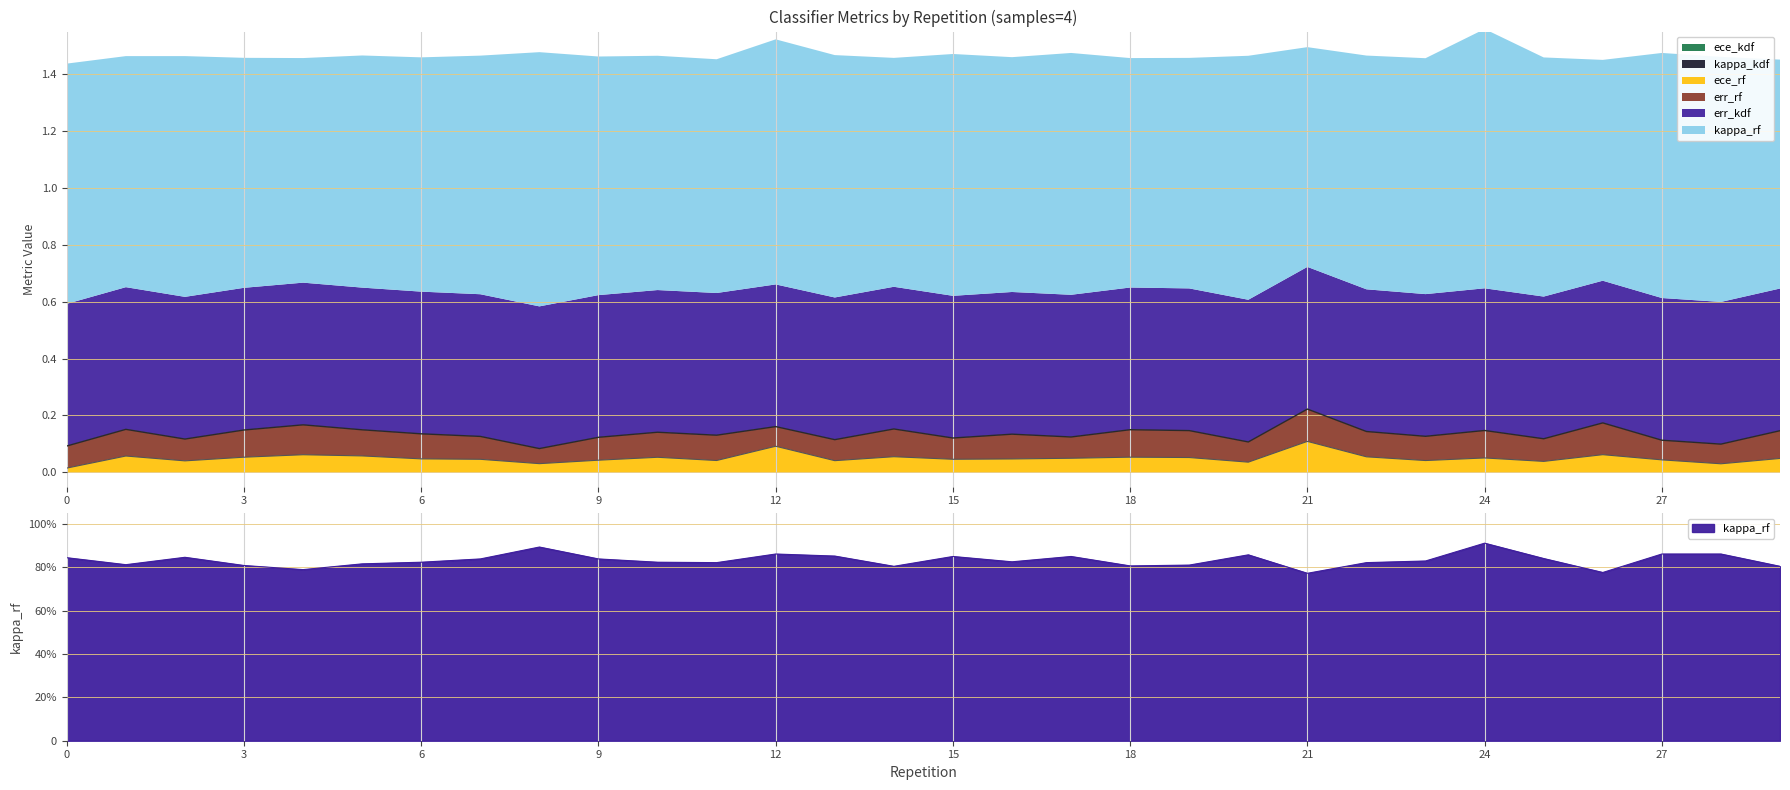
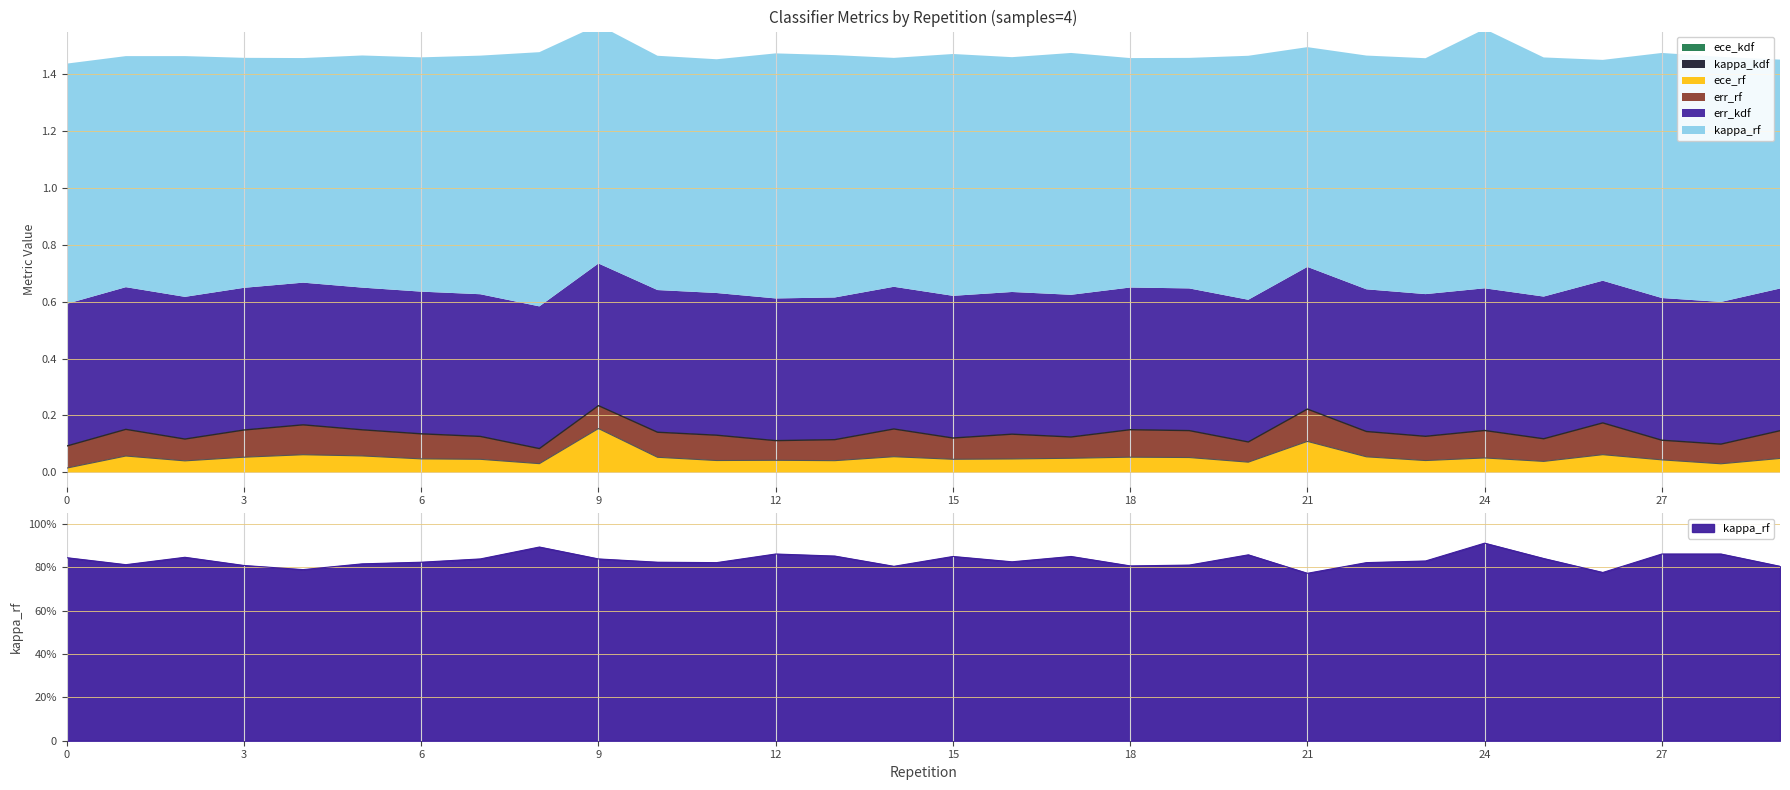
Classifier Metrics by Repetition (samples=4), ece_rf, 9: 0.04 -> 0.15
Classifier Metrics by Repetition (samples=4), ece_rf, 12: 0.09 -> 0.04
